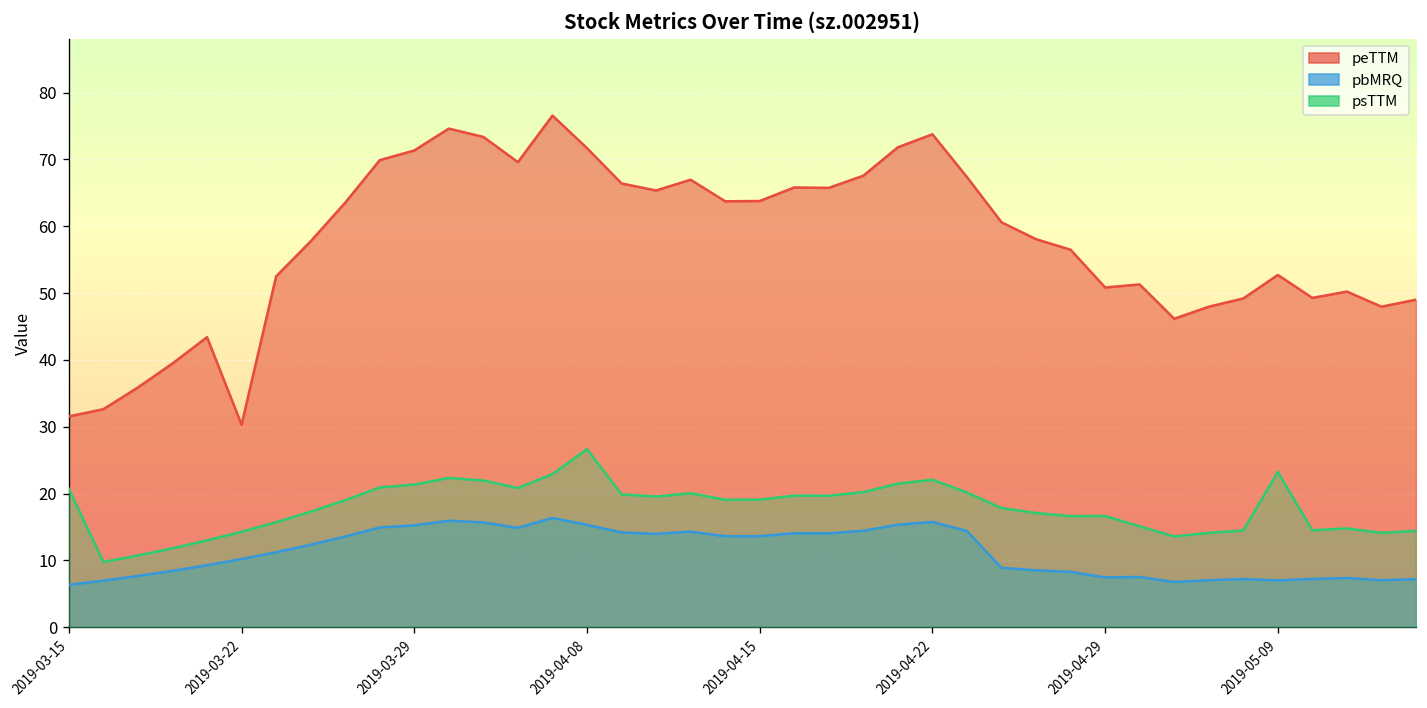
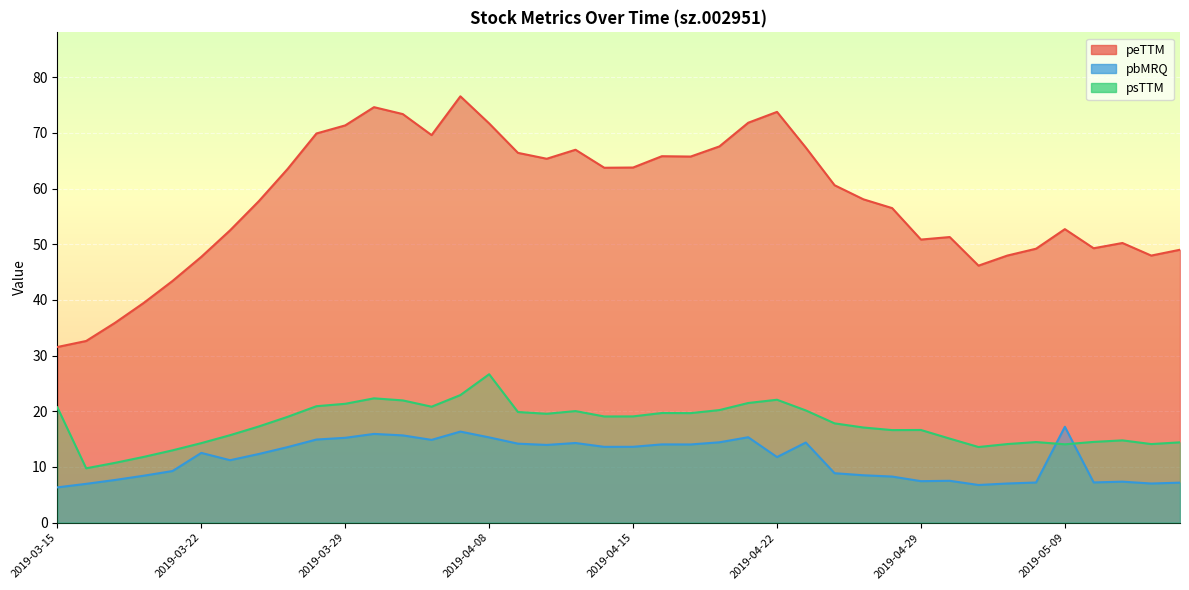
peTTM, 2019-03-22: 30 -> 48
pbMRQ, 2019-03-22: 10 -> 13
pbMRQ, 2019-04-22: 16 -> 12
pbMRQ, 2019-05-09: 7 -> 17
psTTM, 2019-05-09: 23 -> 14
